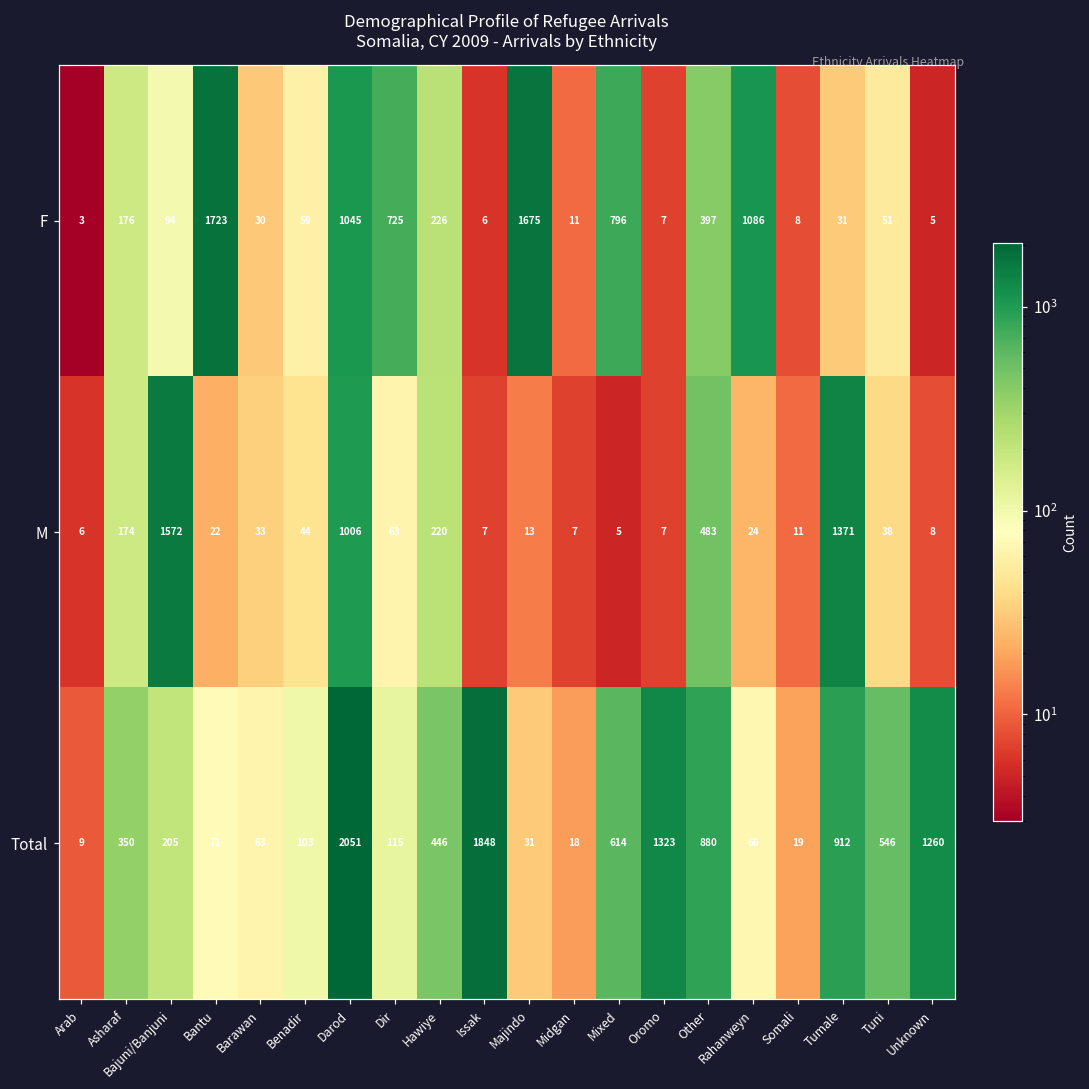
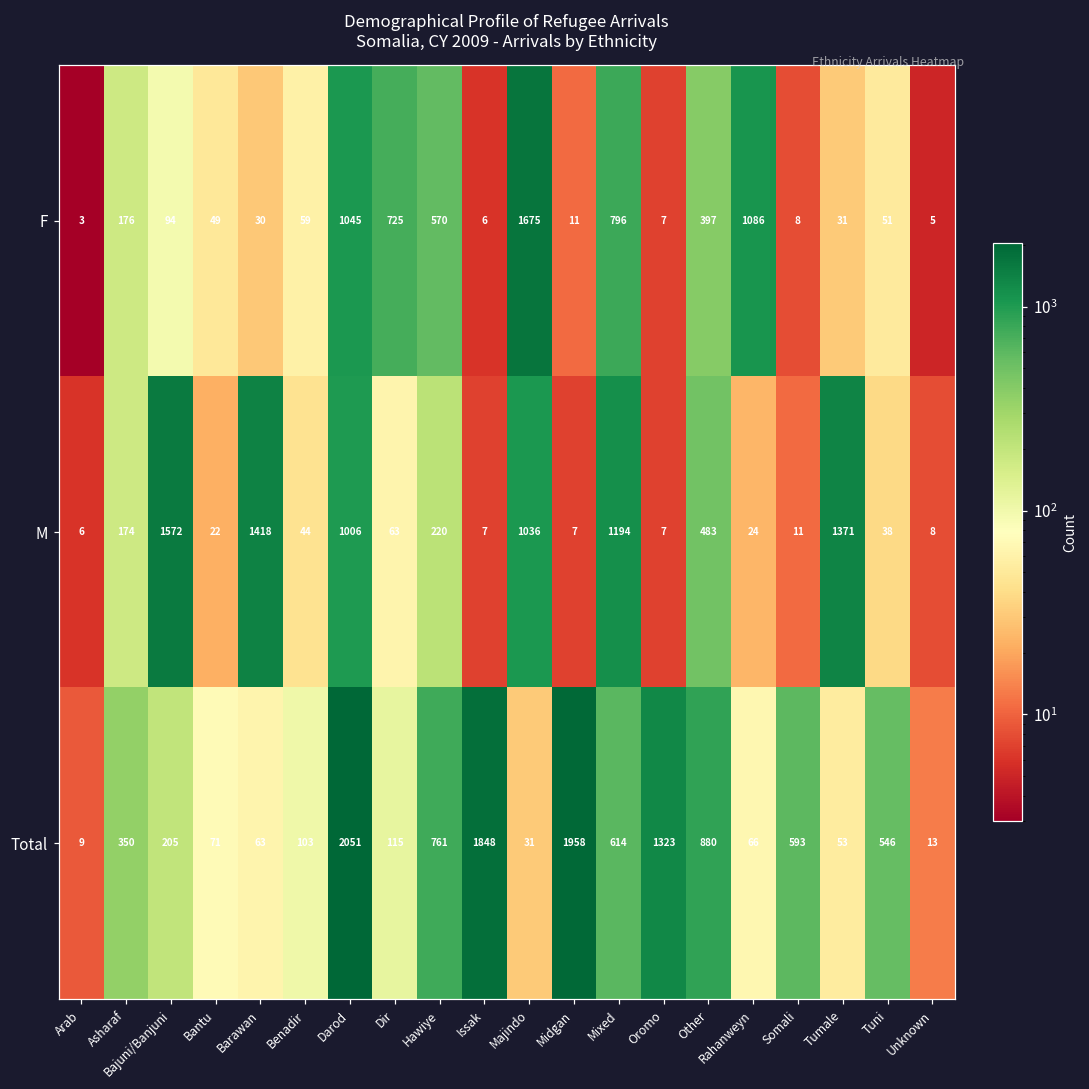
F, Bantu: 1723 -> 49
F, Hawiye: 226 -> 570
M, Barawan: 33 -> 1418
M, Majindo: 13 -> 1036
M, Mixed: 5 -> 1194
Total, Hawiye: 446 -> 761
Total, Midgan: 18 -> 1958
Total, Somali: 19 -> 593
Total, Tumale: 912 -> 53
Total, Unknown: 1260 -> 13
